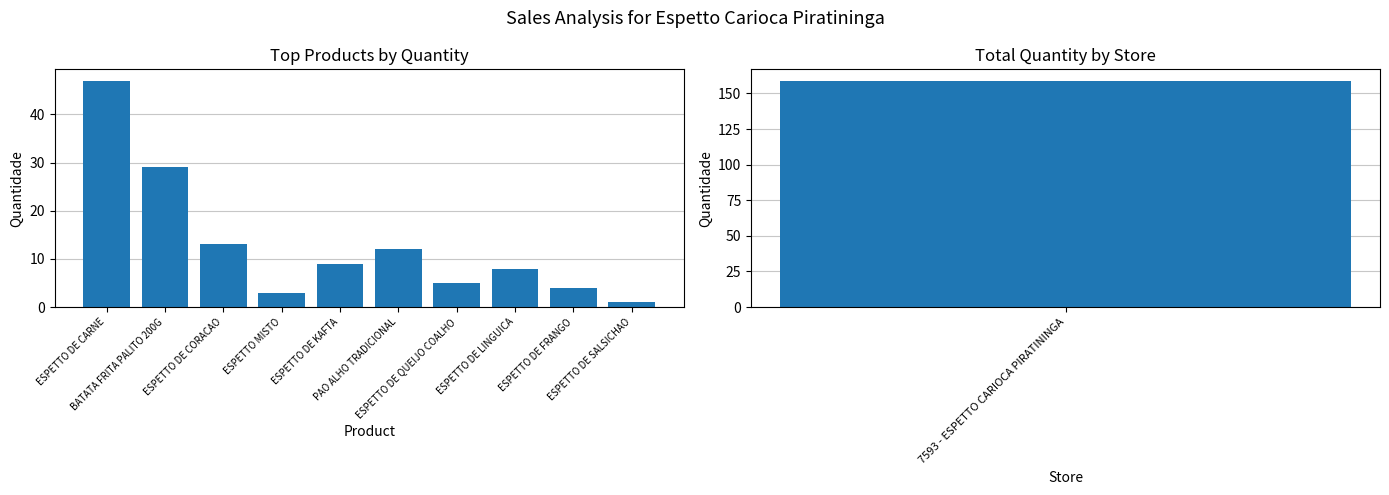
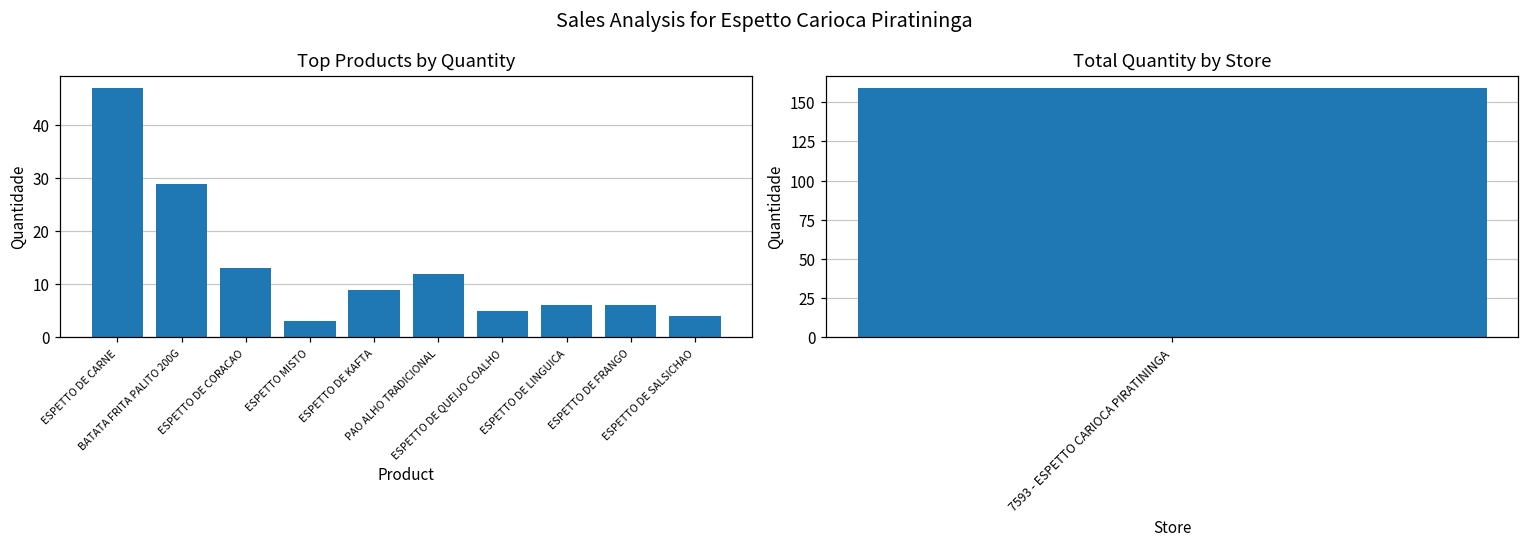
Top Products by Quantity, ESPETTO DE LINGUICA: 8 -> 6
Top Products by Quantity, ESPETTO DE FRANGO: 4 -> 6
Top Products by Quantity, ESPETTO DE SALSICHAO: 1 -> 4
